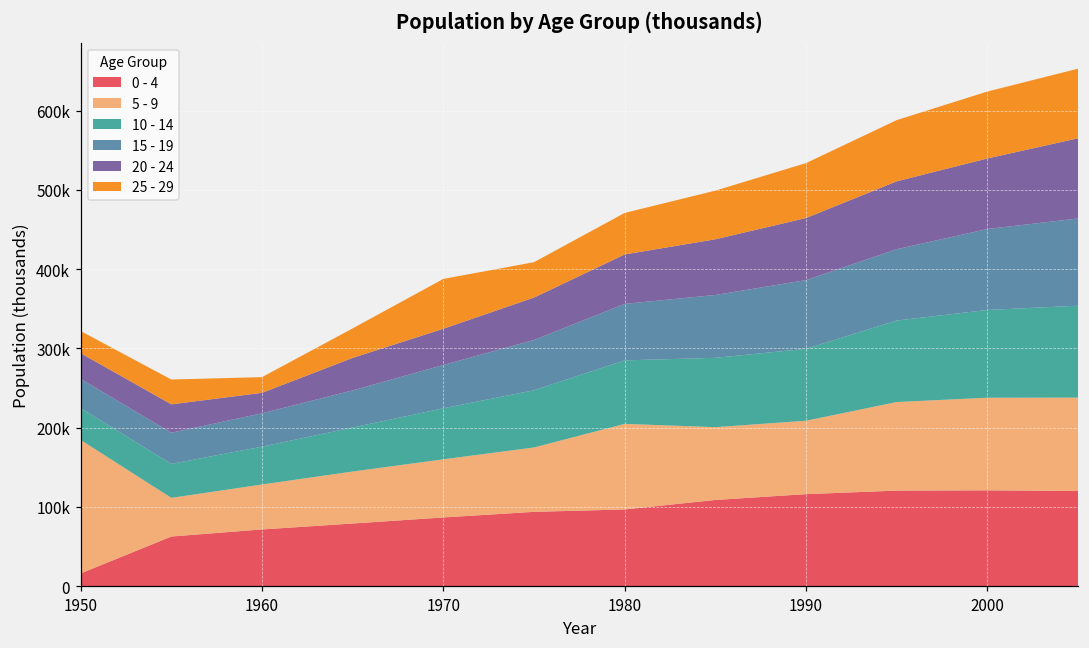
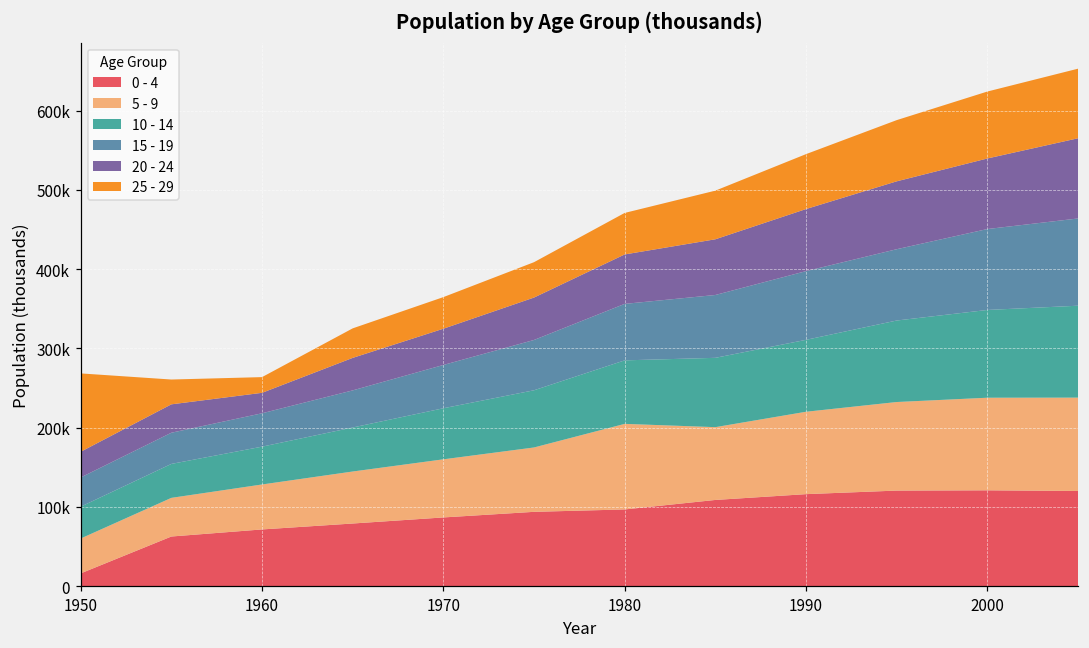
5 - 9, 1950: 170000 -> 40000
25 - 29, 1950: 30000 -> 100000
25 - 29, 1970: 60000 -> 40000
5 - 9, 1990: 90000 -> 100000
